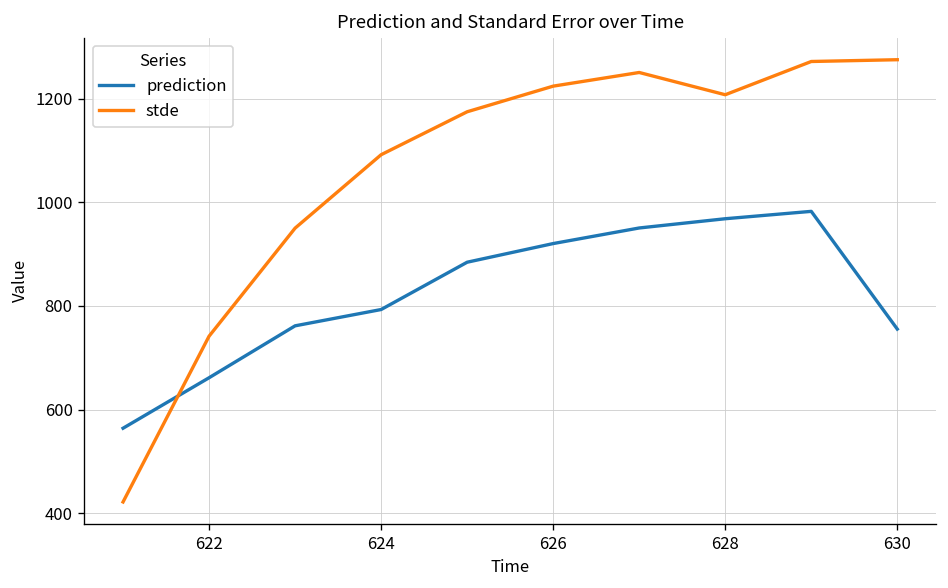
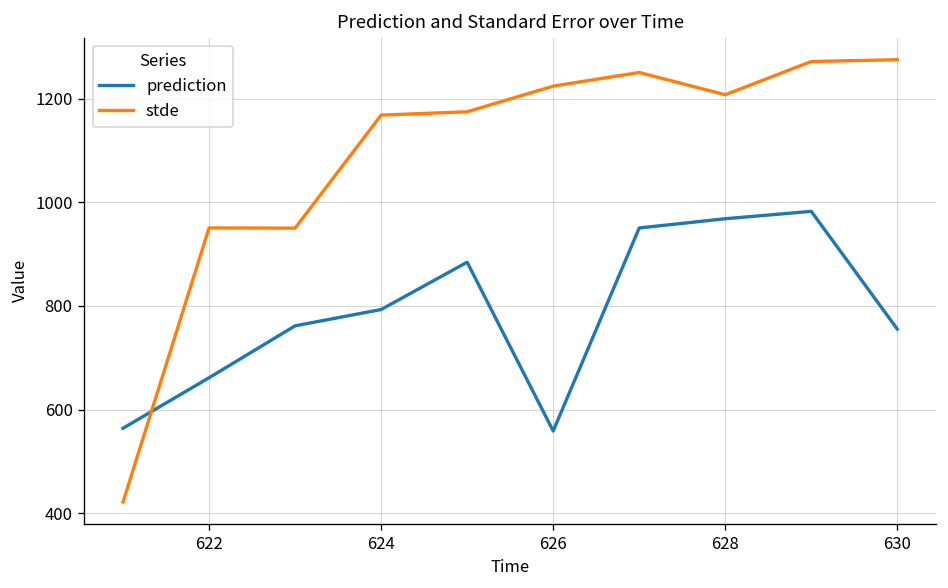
stde, 622: 740 -> 950
stde, 624: 1090 -> 1170
prediction, 626: 920 -> 560
